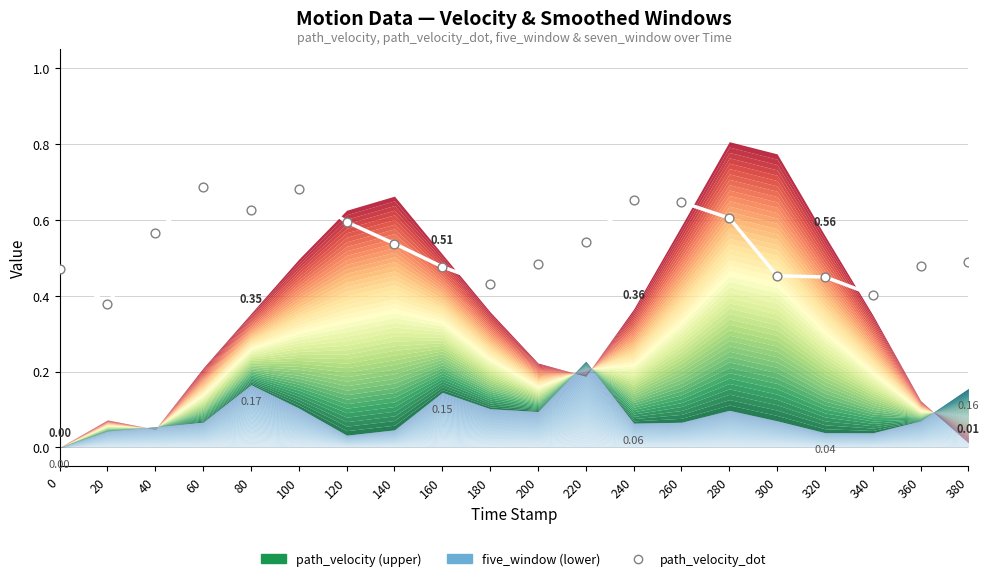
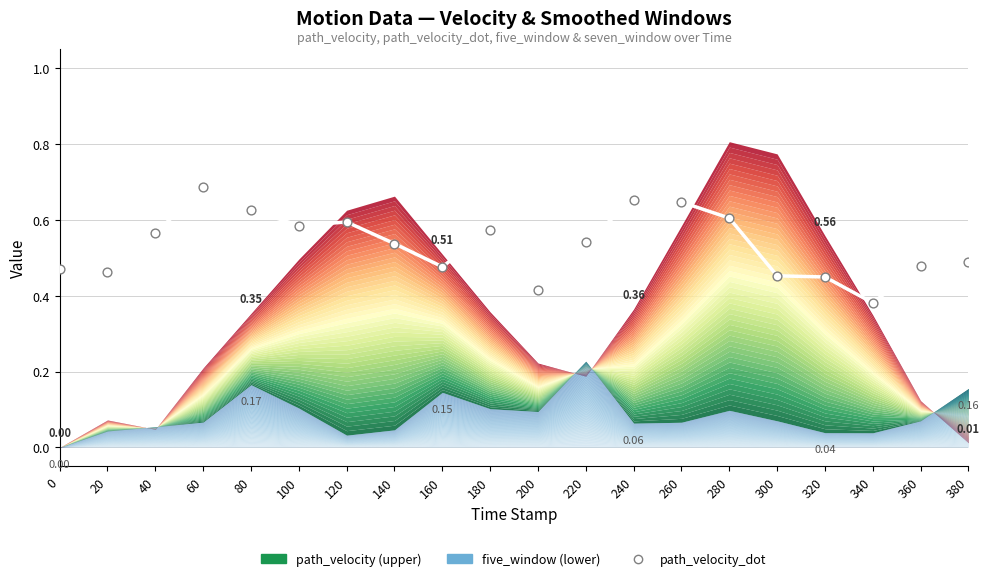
path_velocity_dot, 20: 0.38 -> 0.46
path_velocity_dot, 100: 0.68 -> 0.58
path_velocity_dot, 180: 0.43 -> 0.57
path_velocity_dot, 200: 0.48 -> 0.41
path_velocity_dot, 340: 0.40 -> 0.38
